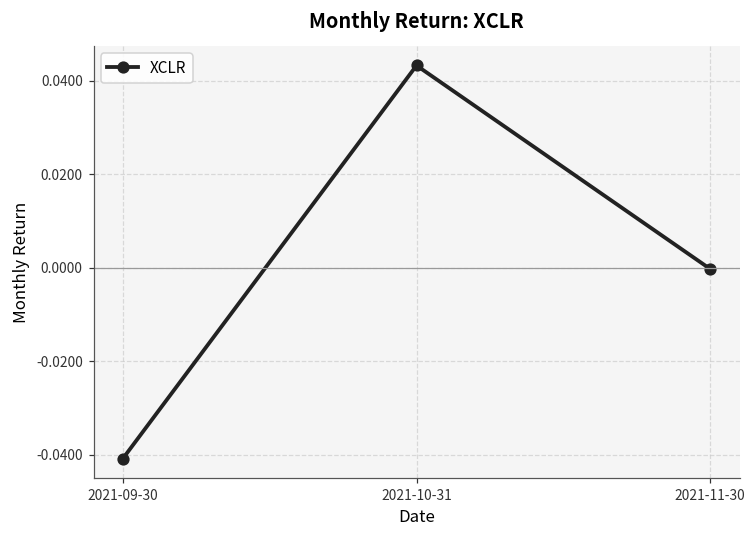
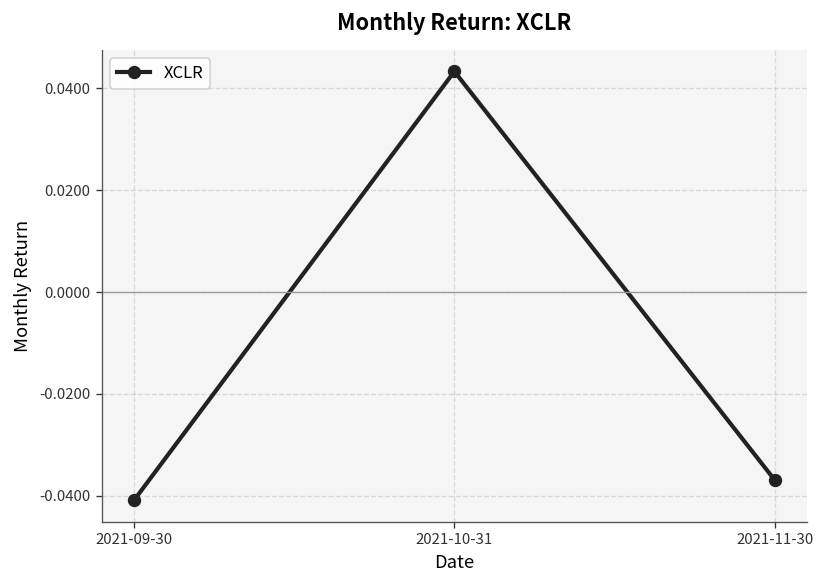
2021-11-30: 0.000 -> -0.037
